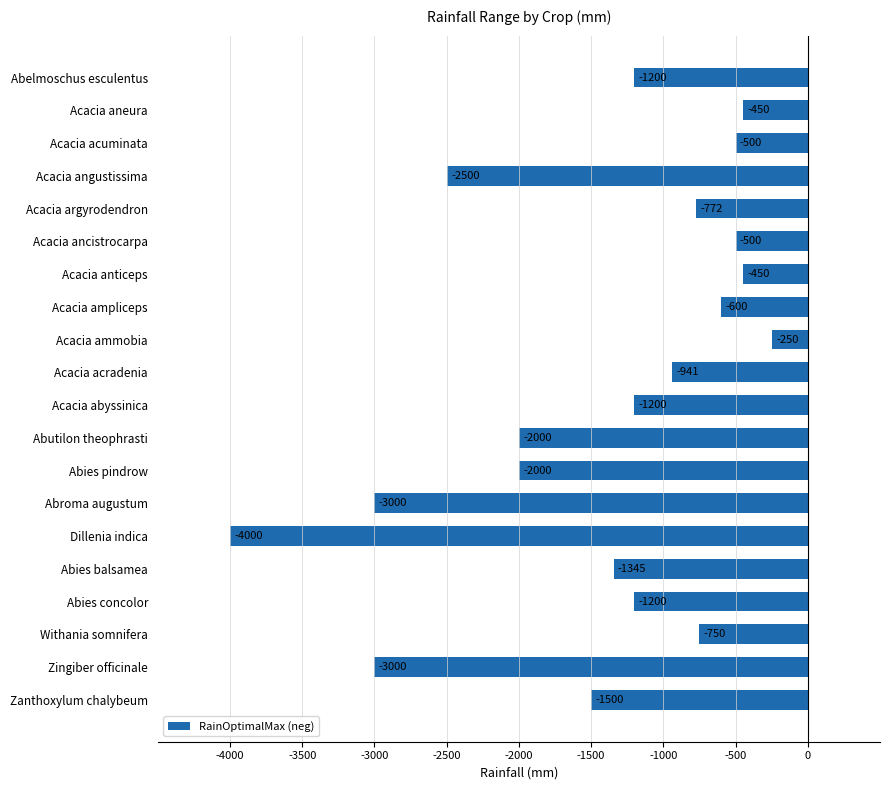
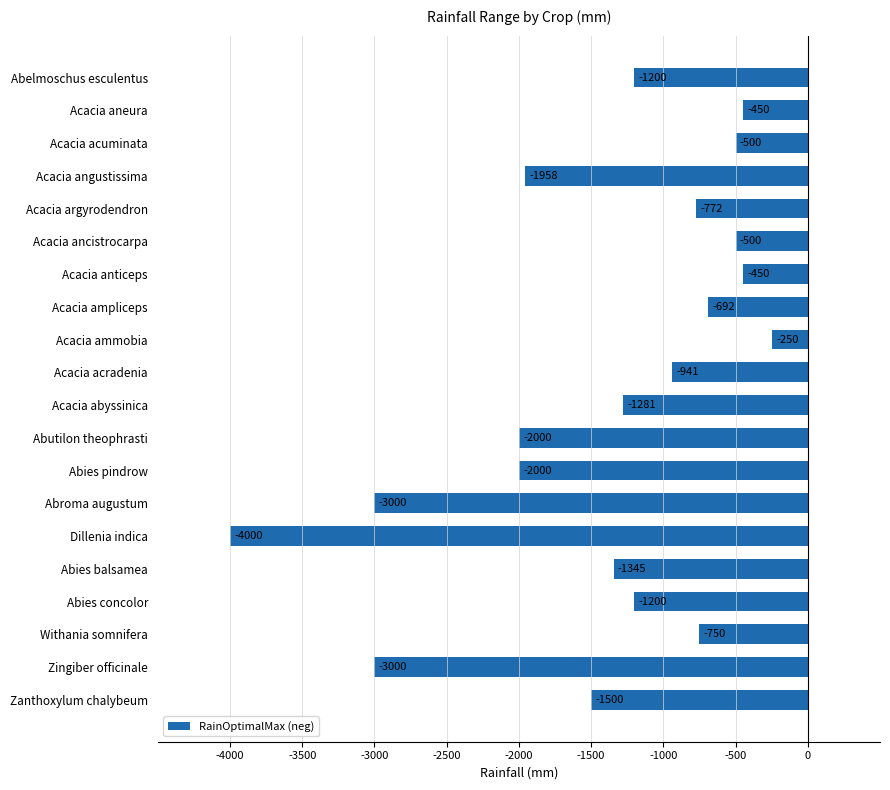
Acacia angustissima: -2500 -> -1958
Acacia ampliceps: -600 -> -692
Acacia abyssinica: -1200 -> -1281
